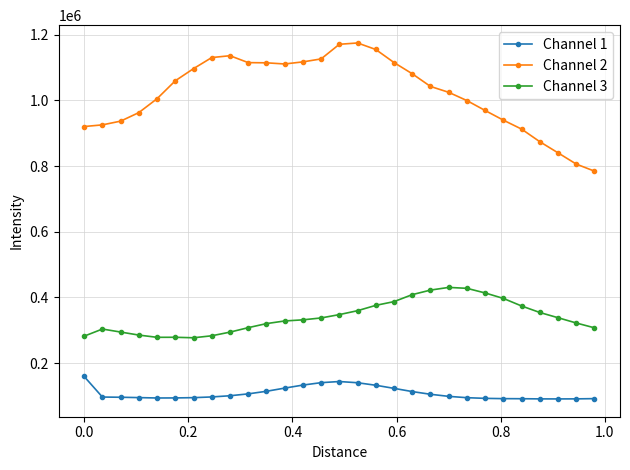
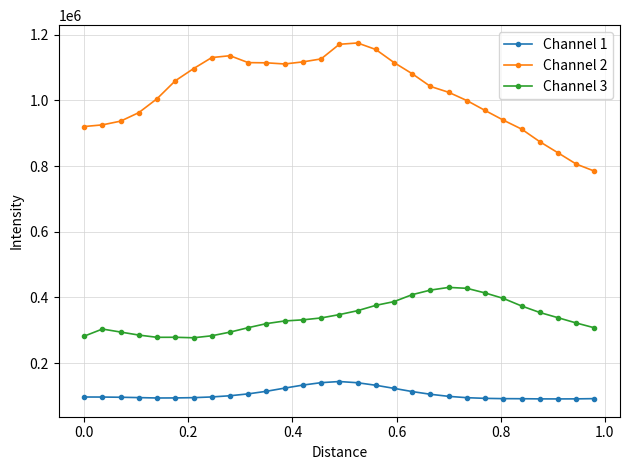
Channel 1, 0.0: 160000 -> 100000
